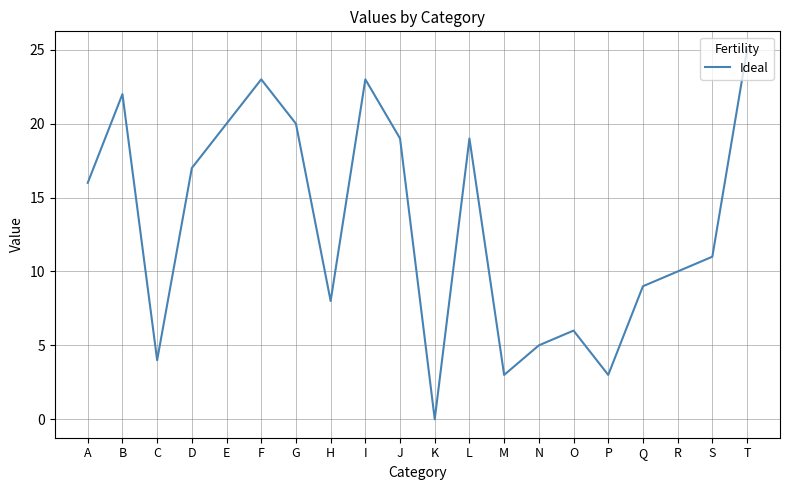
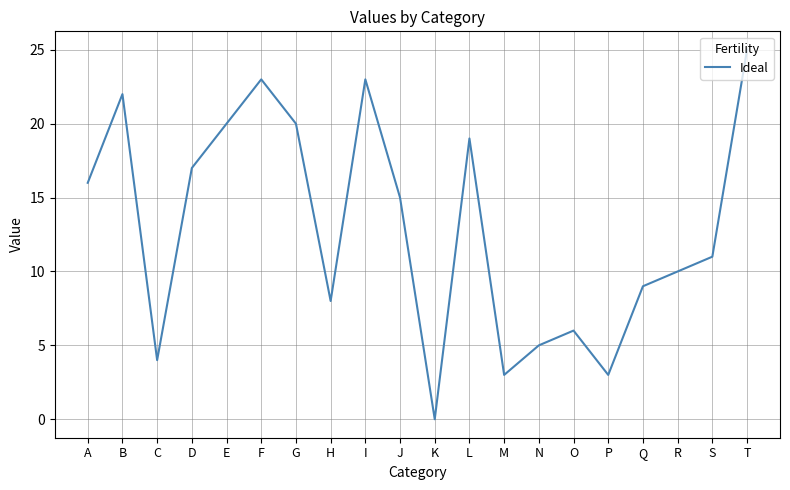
J: 19 -> 15
